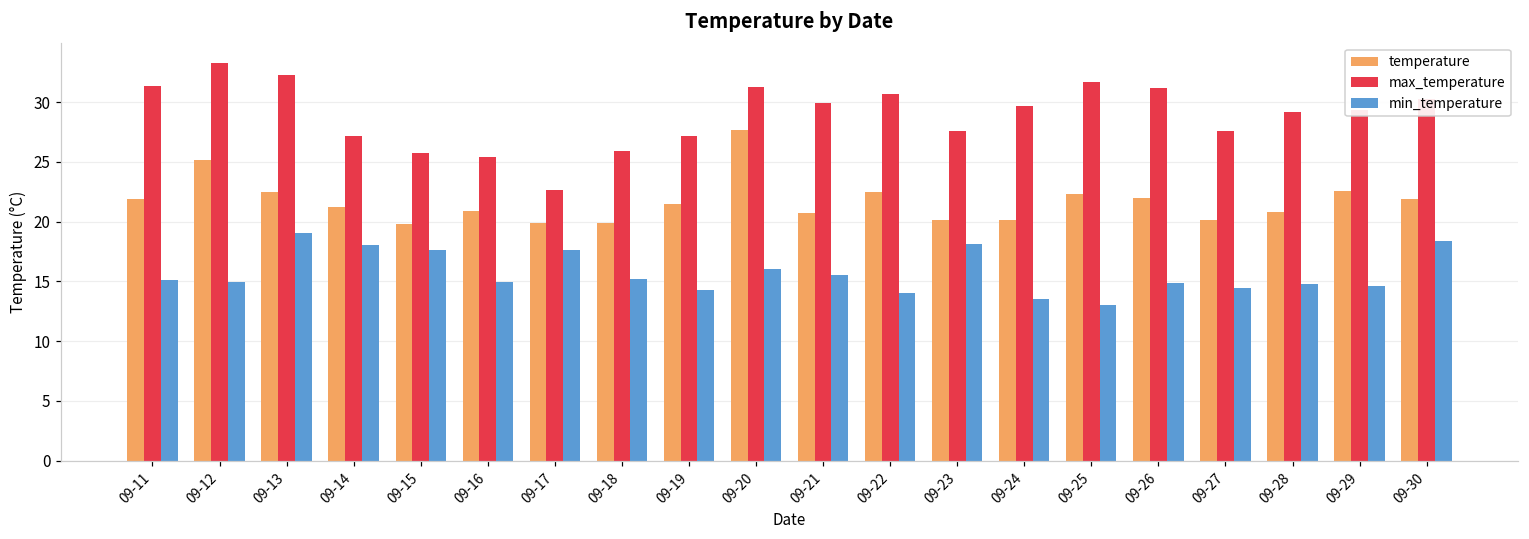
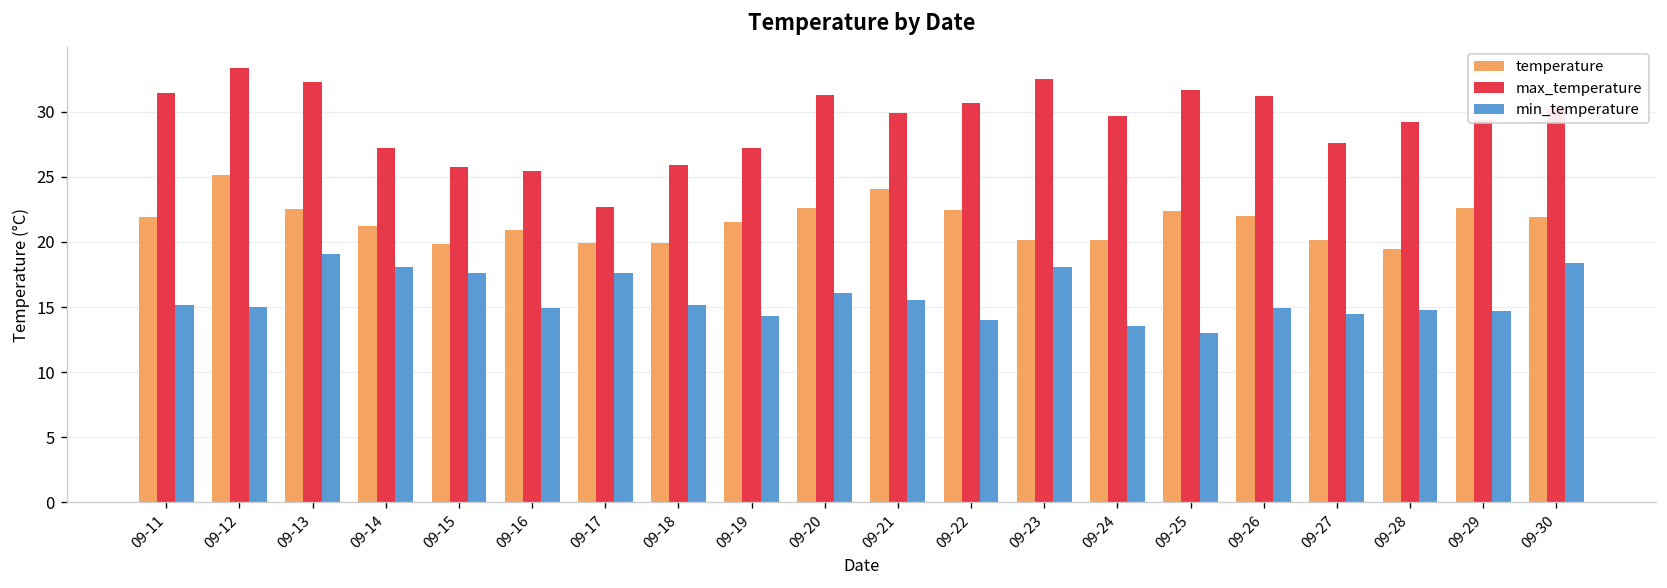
temperature, 09-20: 27.7 -> 22.6
temperature, 09-21: 20.8 -> 24.1
max_temperature, 09-23: 27.6 -> 32.5
temperature, 09-28: 20.8 -> 19.4
